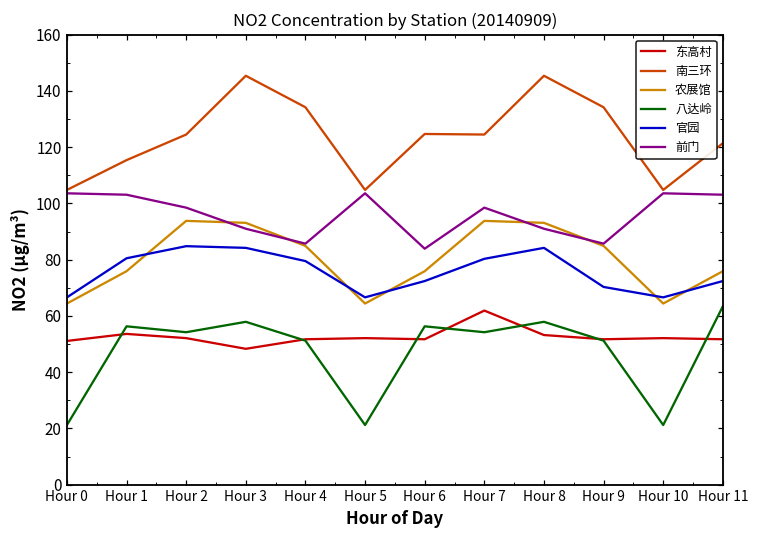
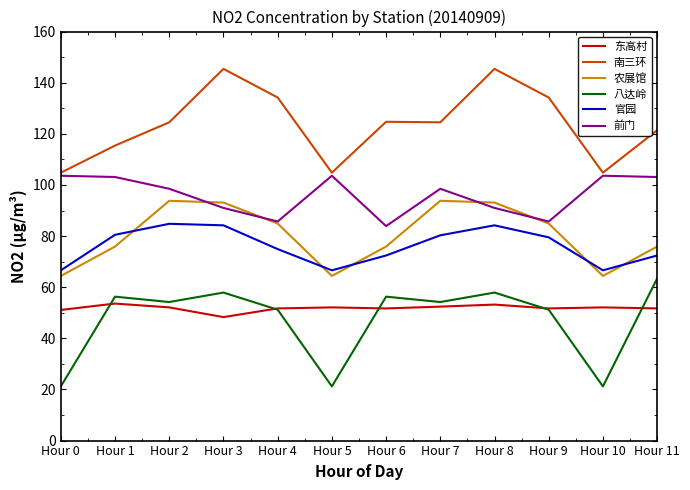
官园, Hour 4: 80 -> 75
东高村, Hour 7: 62 -> 52
官园, Hour 9: 70 -> 80
